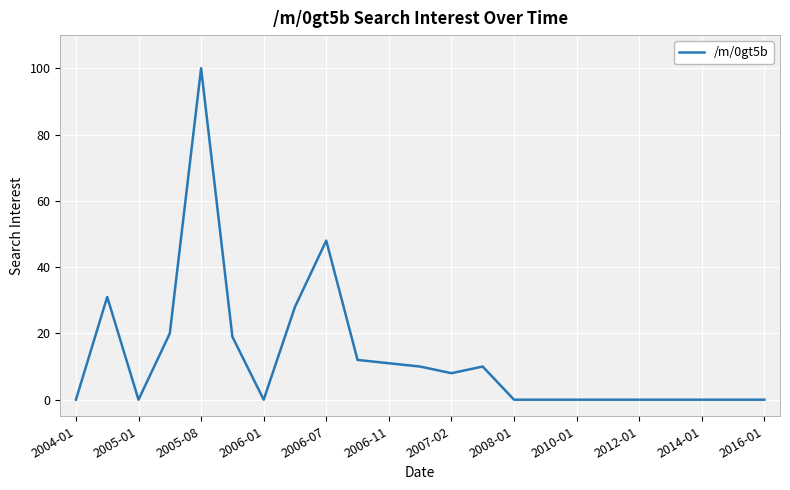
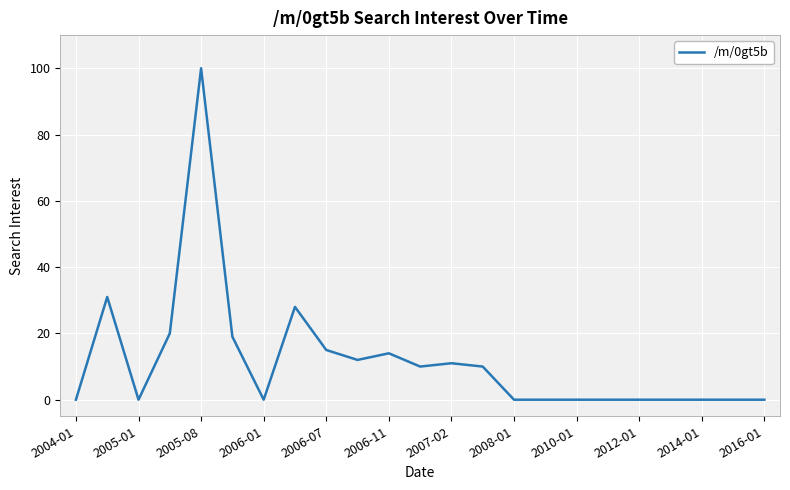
2006-07: 48 -> 15
2006-11: 11 -> 14
2007-02: 8 -> 11
